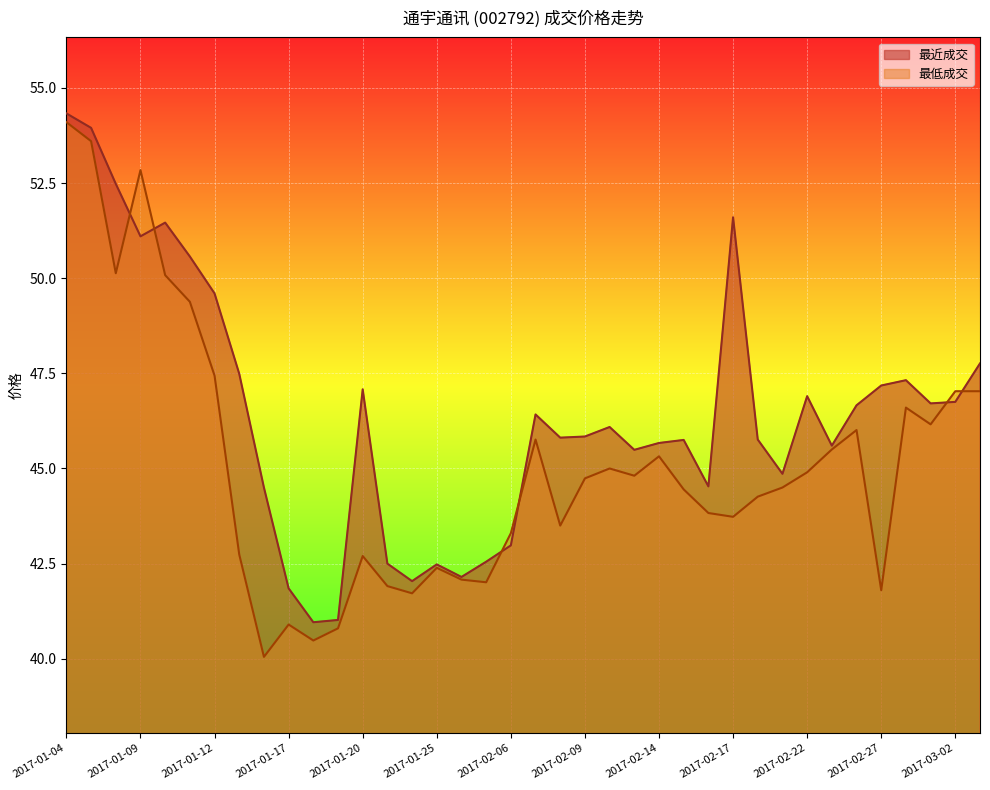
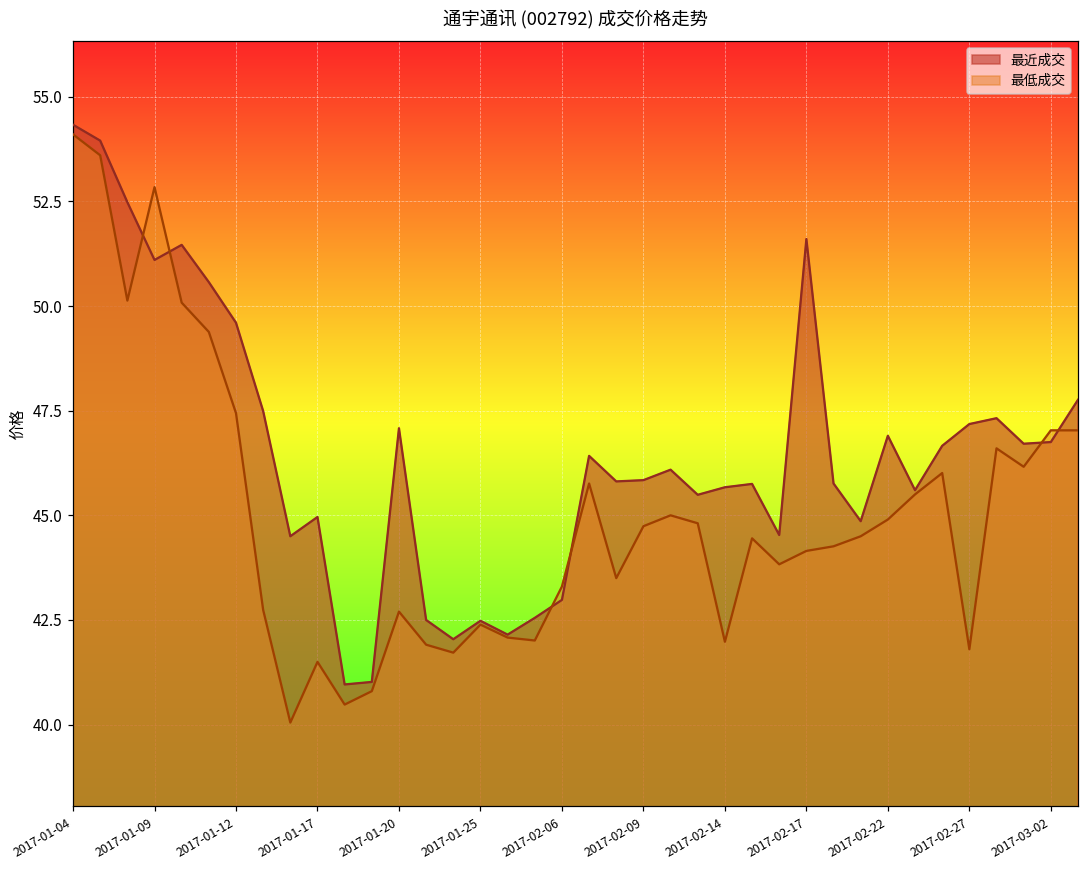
最近成交, 2017-01-17: 41.9 -> 45.0
最低成交, 2017-01-17: 40.9 -> 41.5
最低成交, 2017-02-14: 45.3 -> 42.0
最低成交, 2017-02-17: 43.7 -> 44.2
